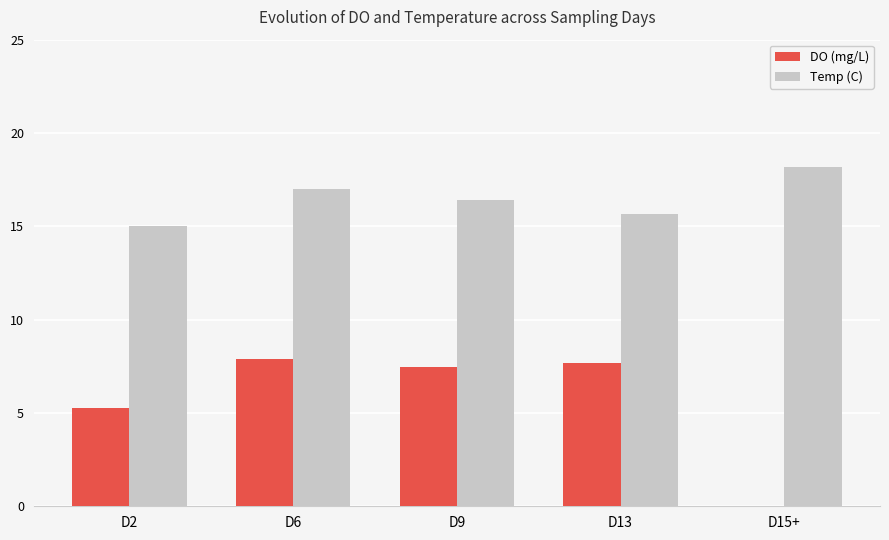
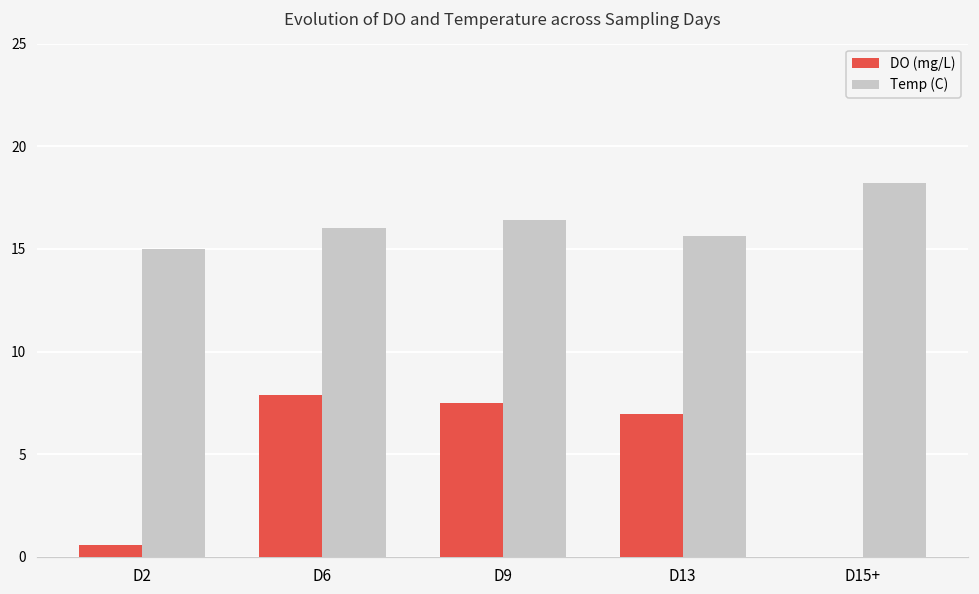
DO (mg/L), D2: 5.3 -> 0.6
Temp (C), D6: 17.0 -> 16.0
DO (mg/L), D13: 7.7 -> 7.0
